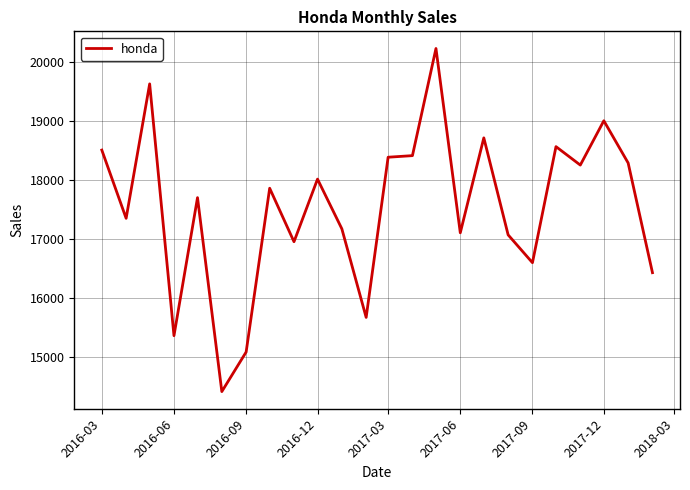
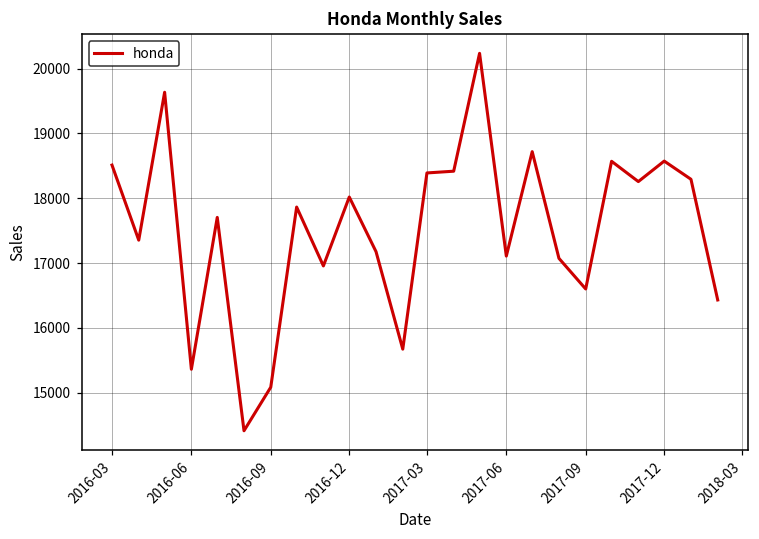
2017-12: 19000 -> 18600
